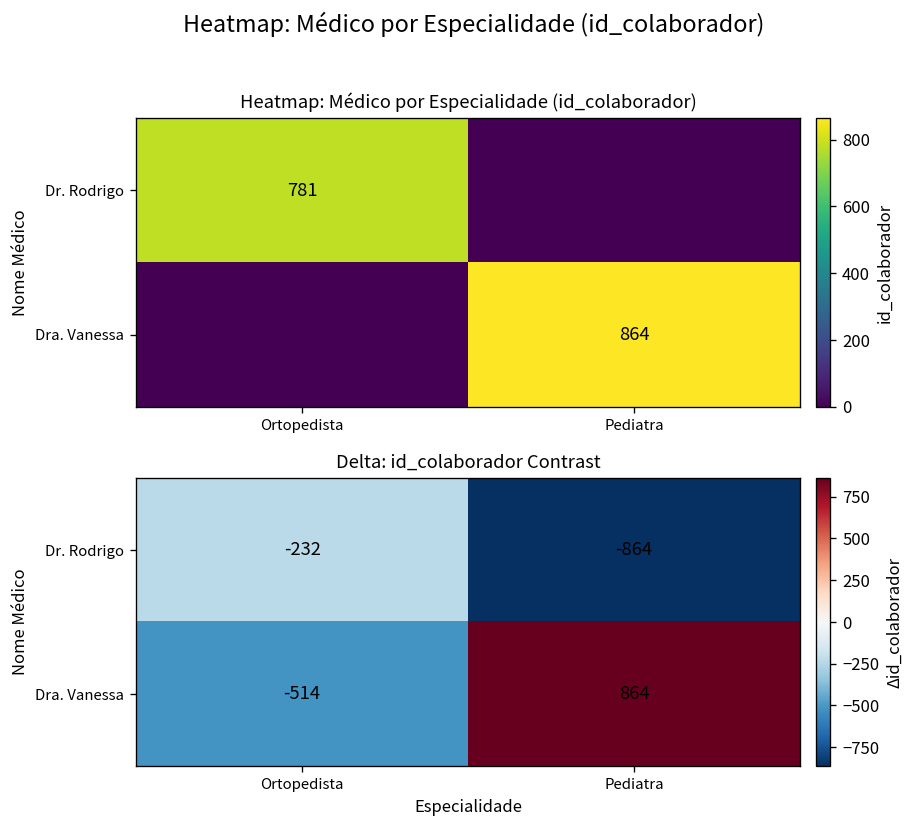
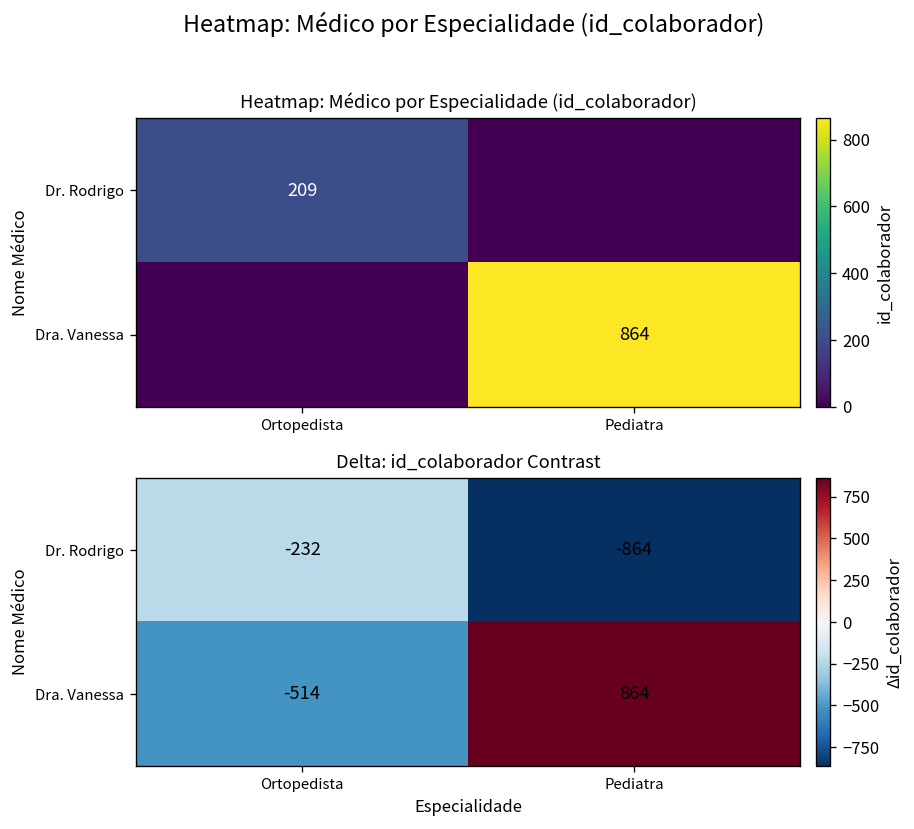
Heatmap: Médico por Especialidade (id_colaborador), Dr. Rodrigo, Ortopedista: 781 -> 209
